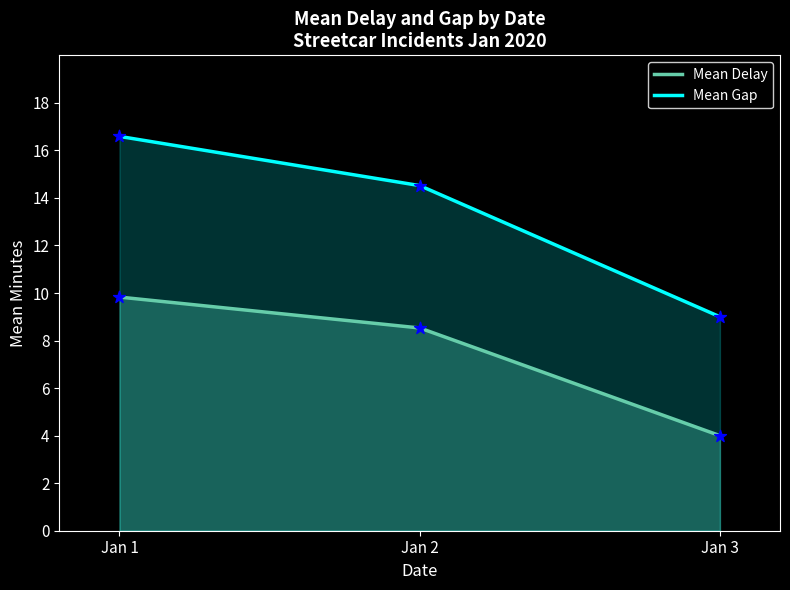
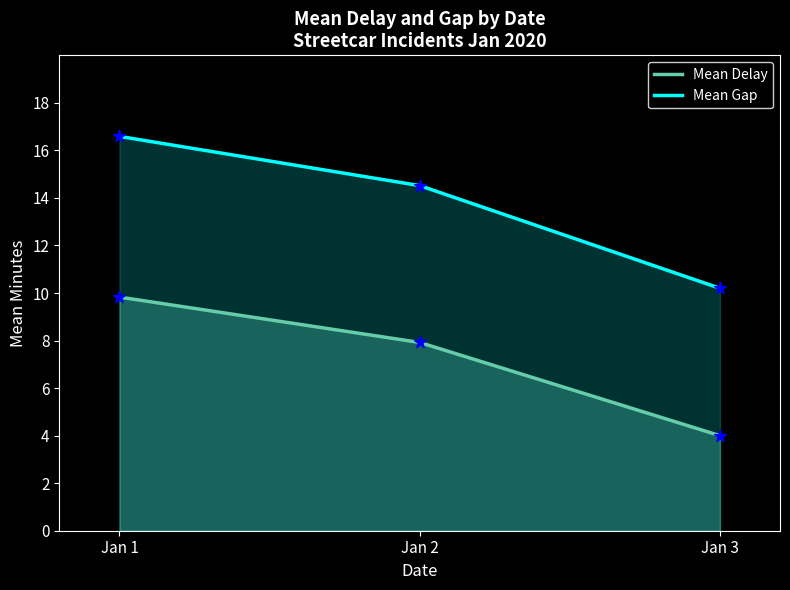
Mean Delay, Jan 2: 8.5 -> 7.9
Mean Gap, Jan 3: 9.0 -> 10.2
